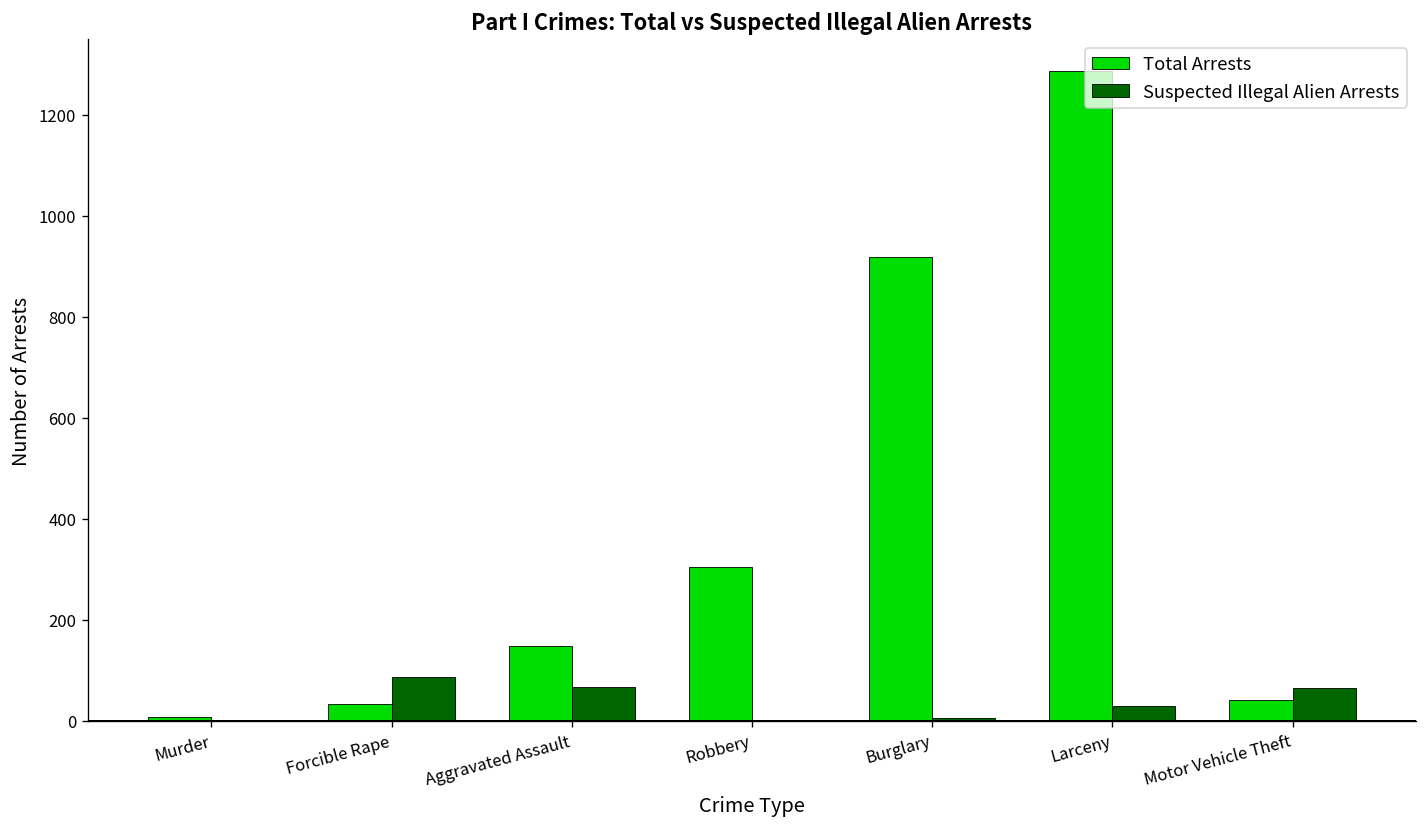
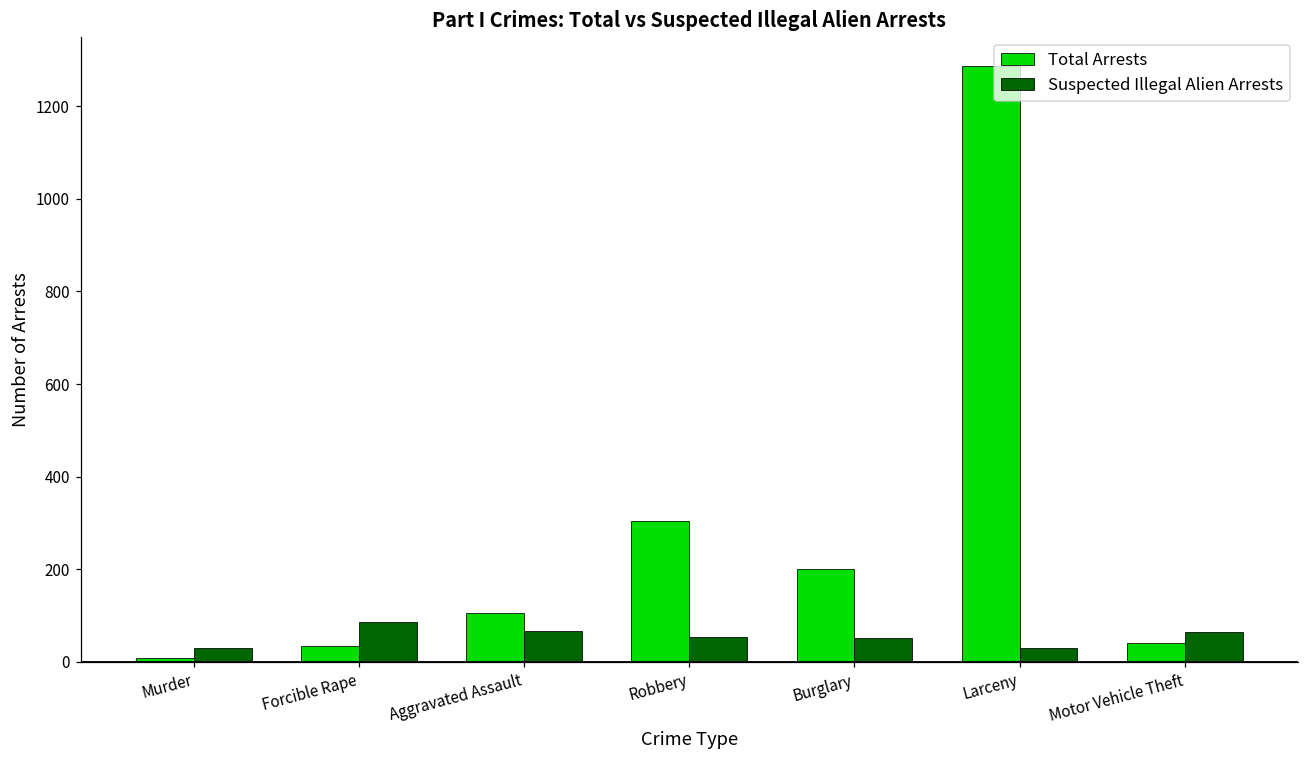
Suspected Illegal Alien Arrests, Murder: 0 -> 30
Total Arrests, Aggravated Assault: 150 -> 110
Suspected Illegal Alien Arrests, Robbery: 0 -> 50
Total Arrests, Burglary: 920 -> 200
Suspected Illegal Alien Arrests, Burglary: 10 -> 50
